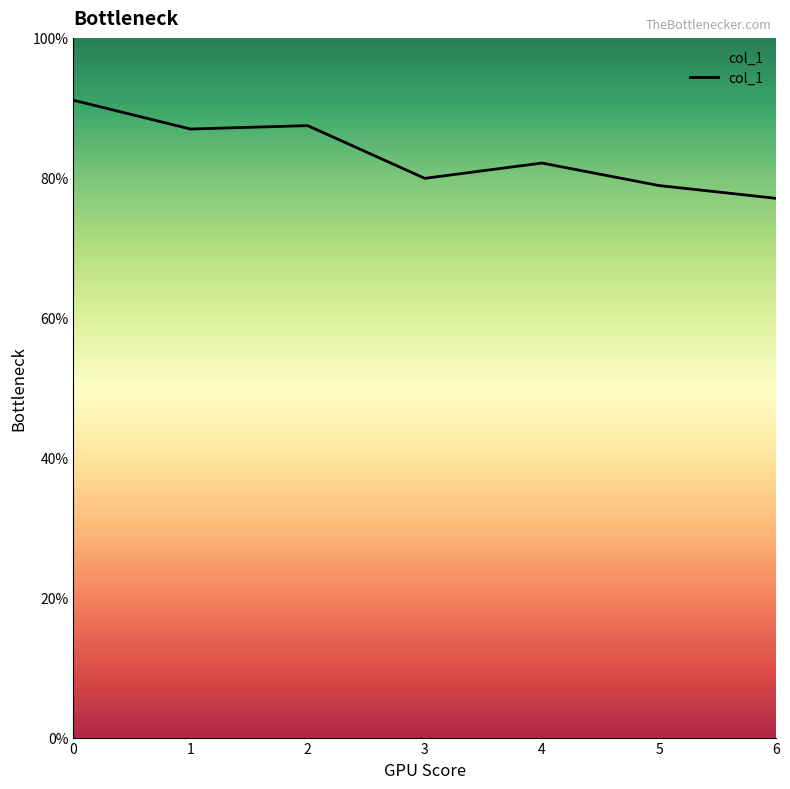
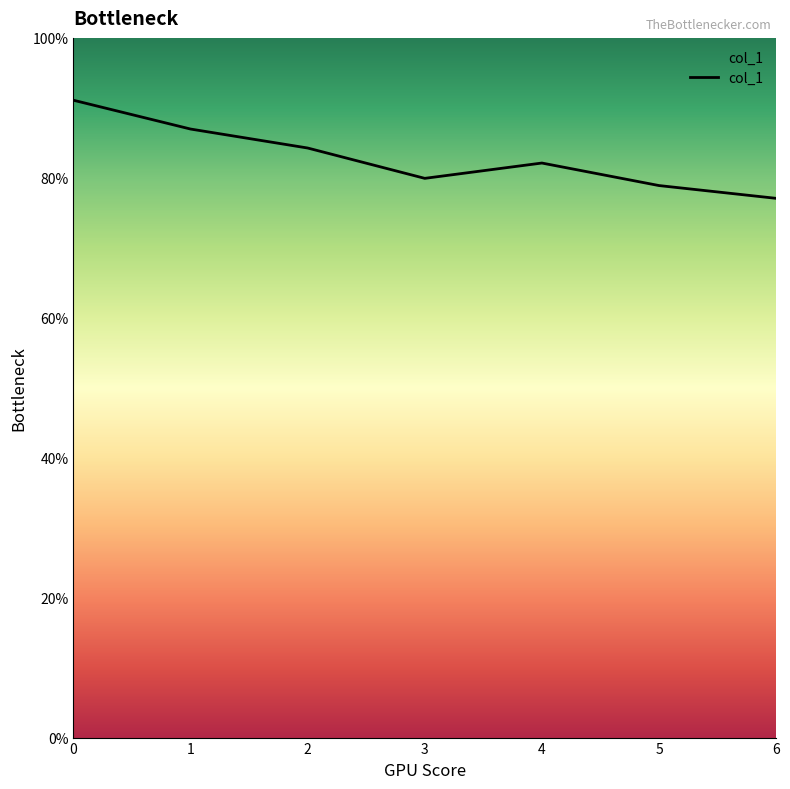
2: 87% -> 84%
